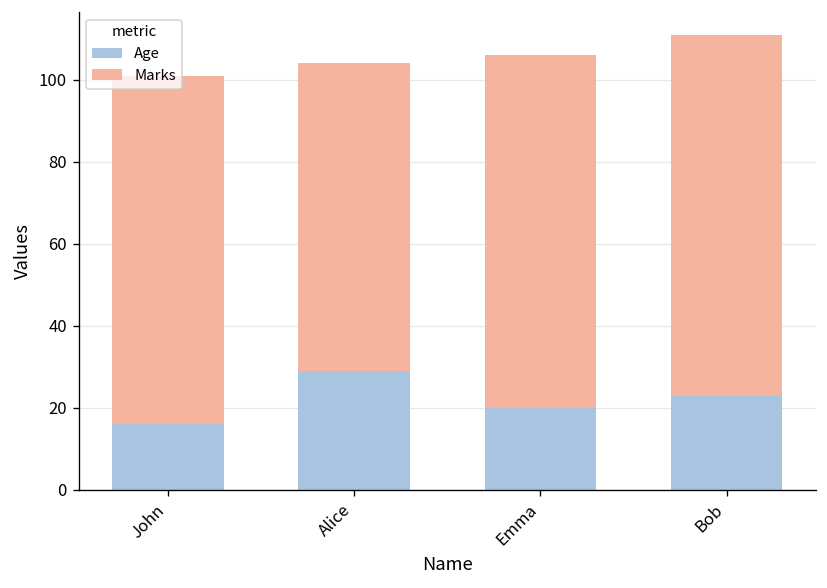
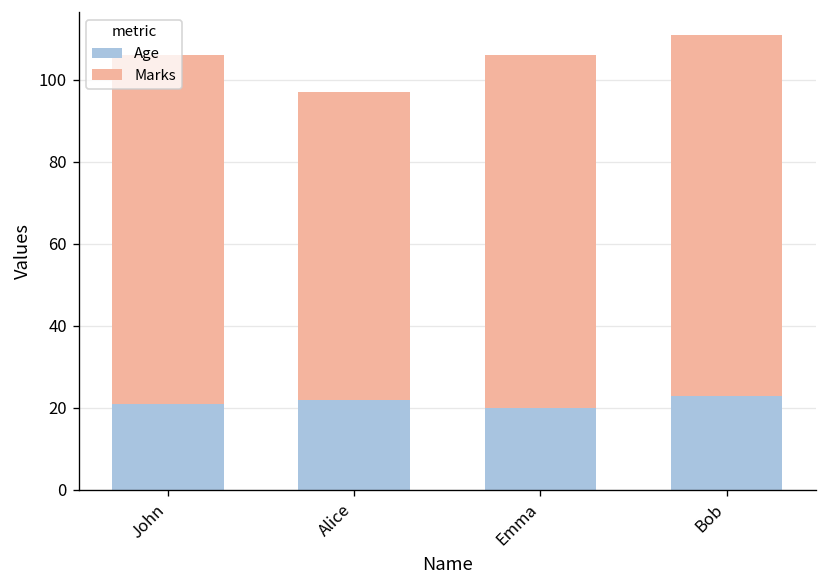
Age, John: 16 -> 21
Age, Alice: 29 -> 22
